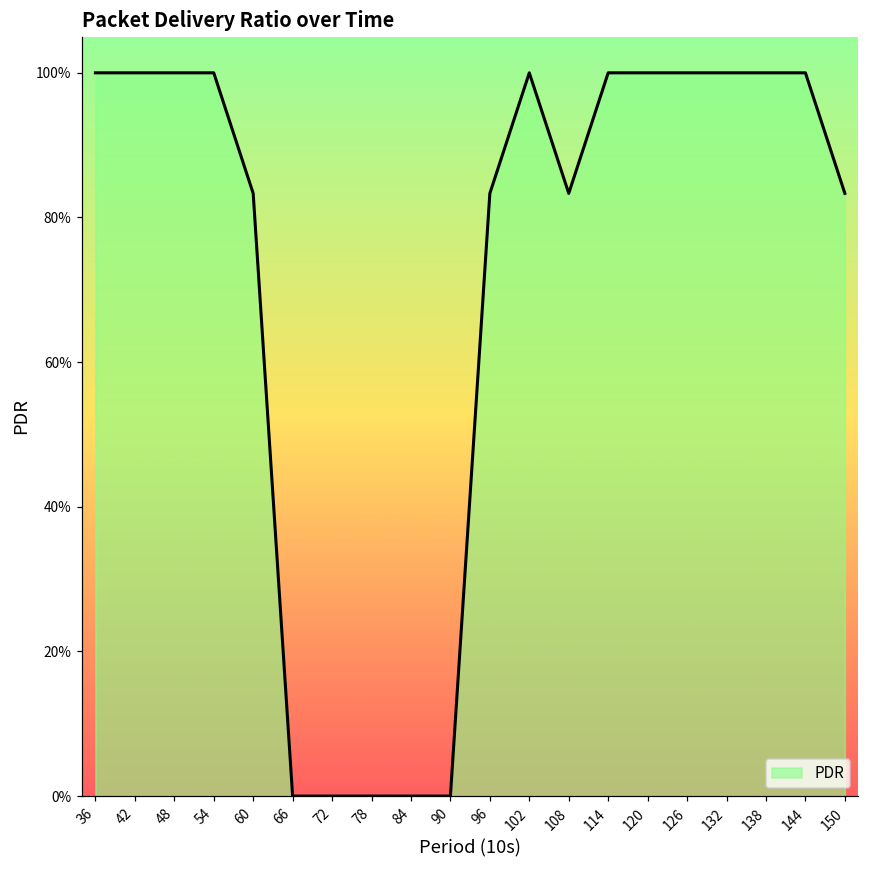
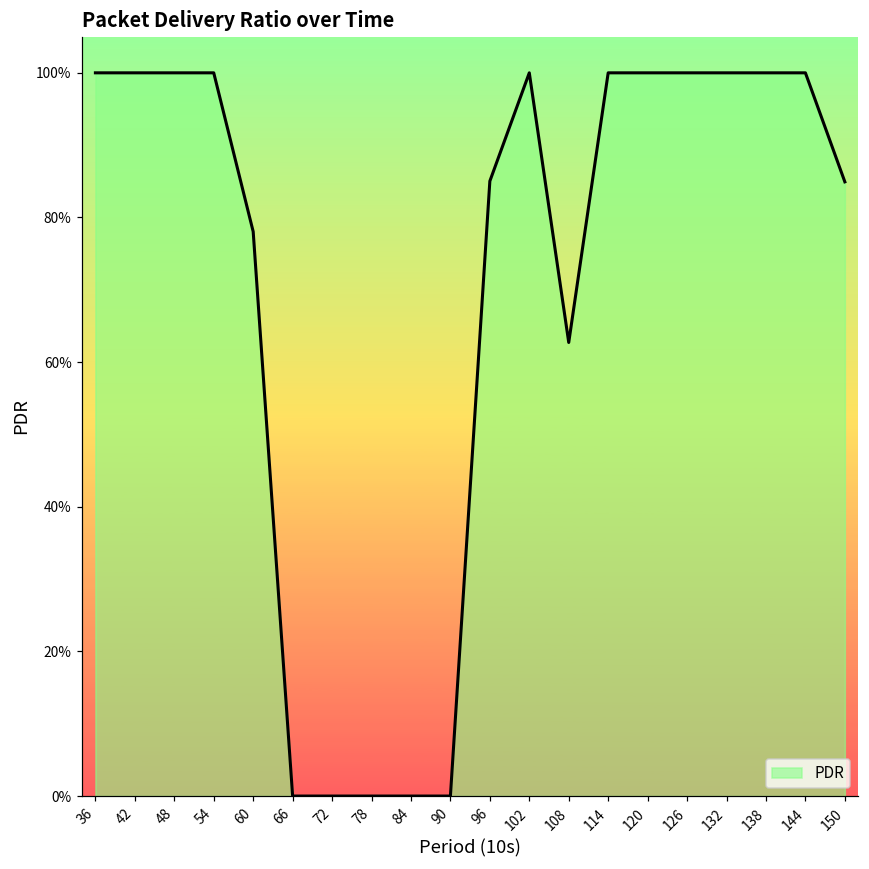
60: 83% -> 78%
96: 83% -> 85%
108: 83% -> 63%
150: 83% -> 85%
